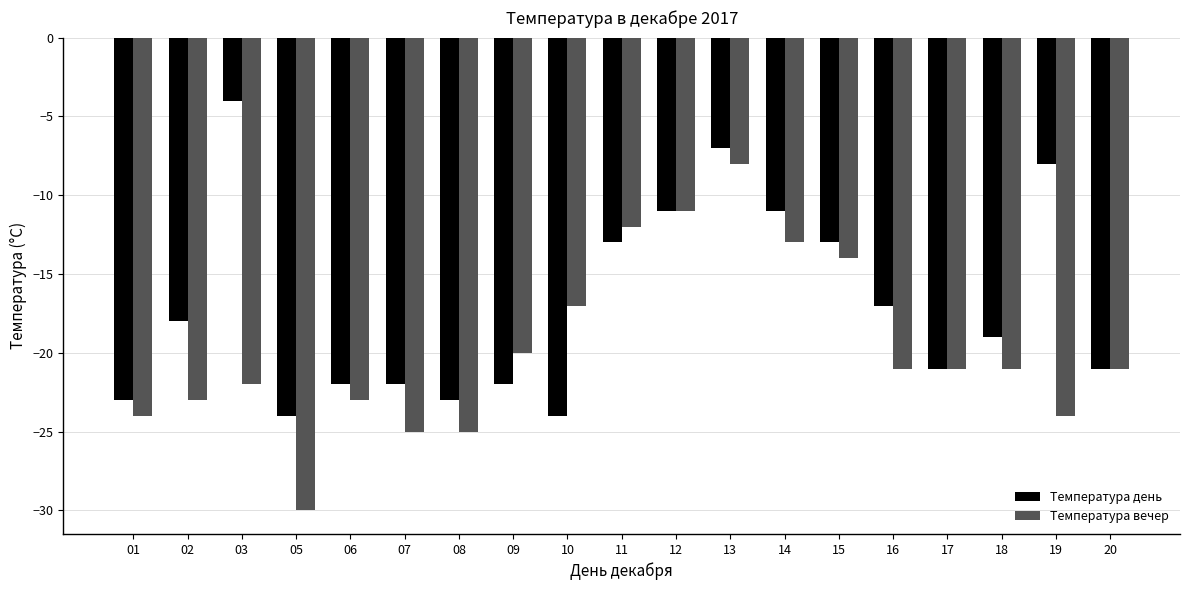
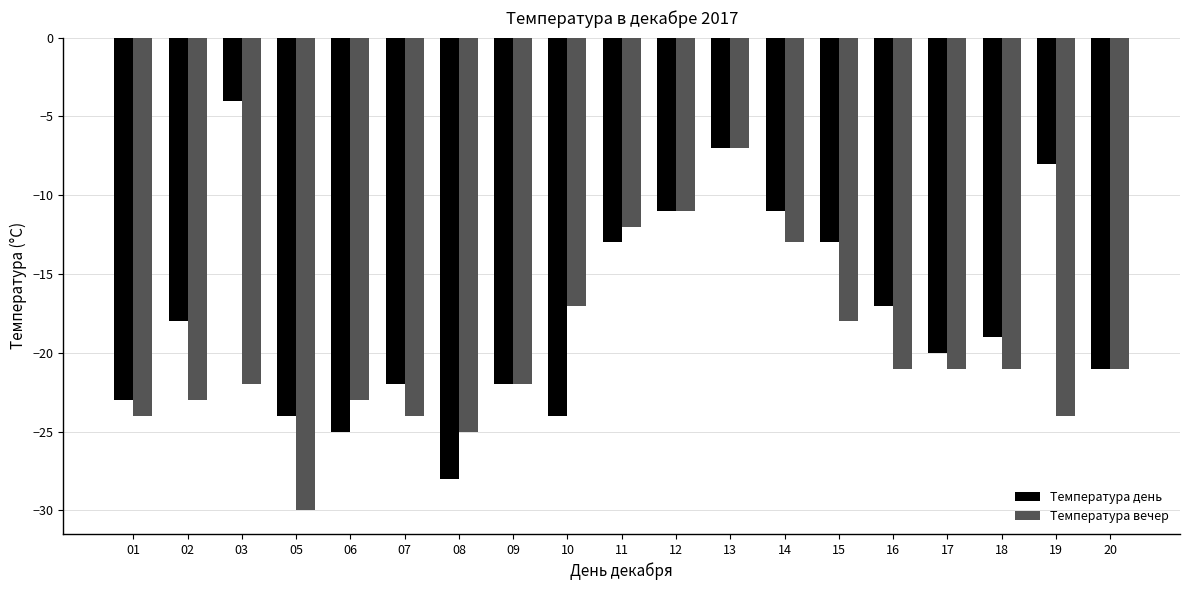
Температура день, 06: -22 -> -25
Температура вечер, 07: -25 -> -24
Температура день, 08: -23 -> -28
Температура вечер, 09: -20 -> -22
Температура вечер, 13: -8 -> -7
Температура вечер, 15: -14 -> -18
Температура день, 17: -21 -> -20
